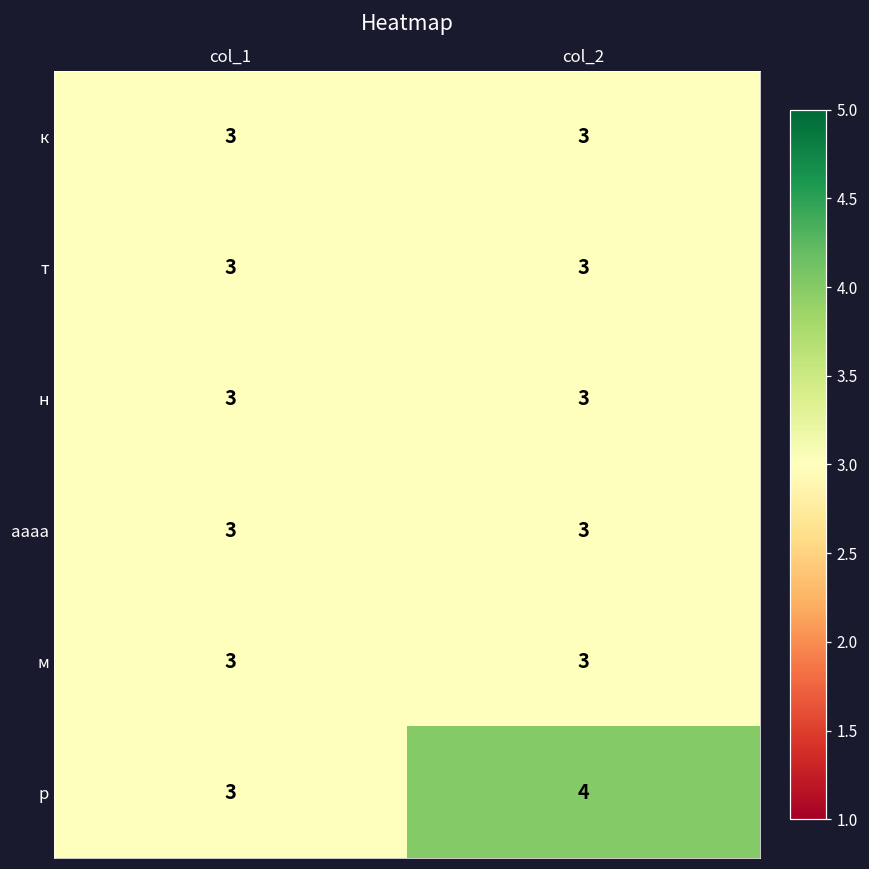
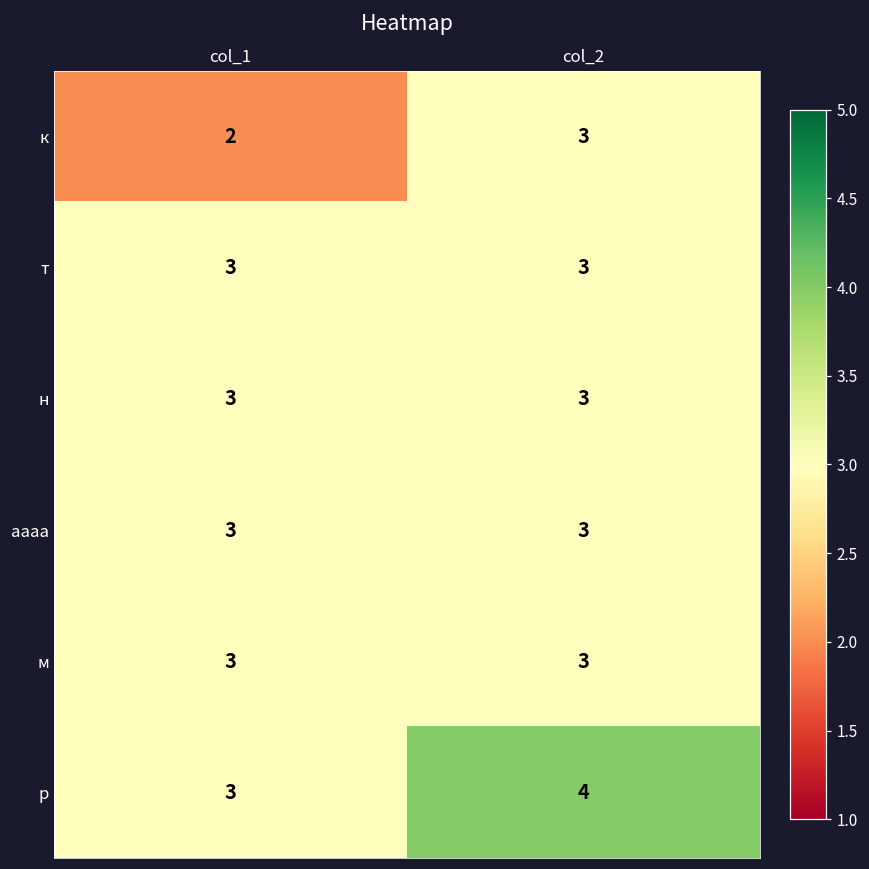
к, col_1: 3 -> 2
